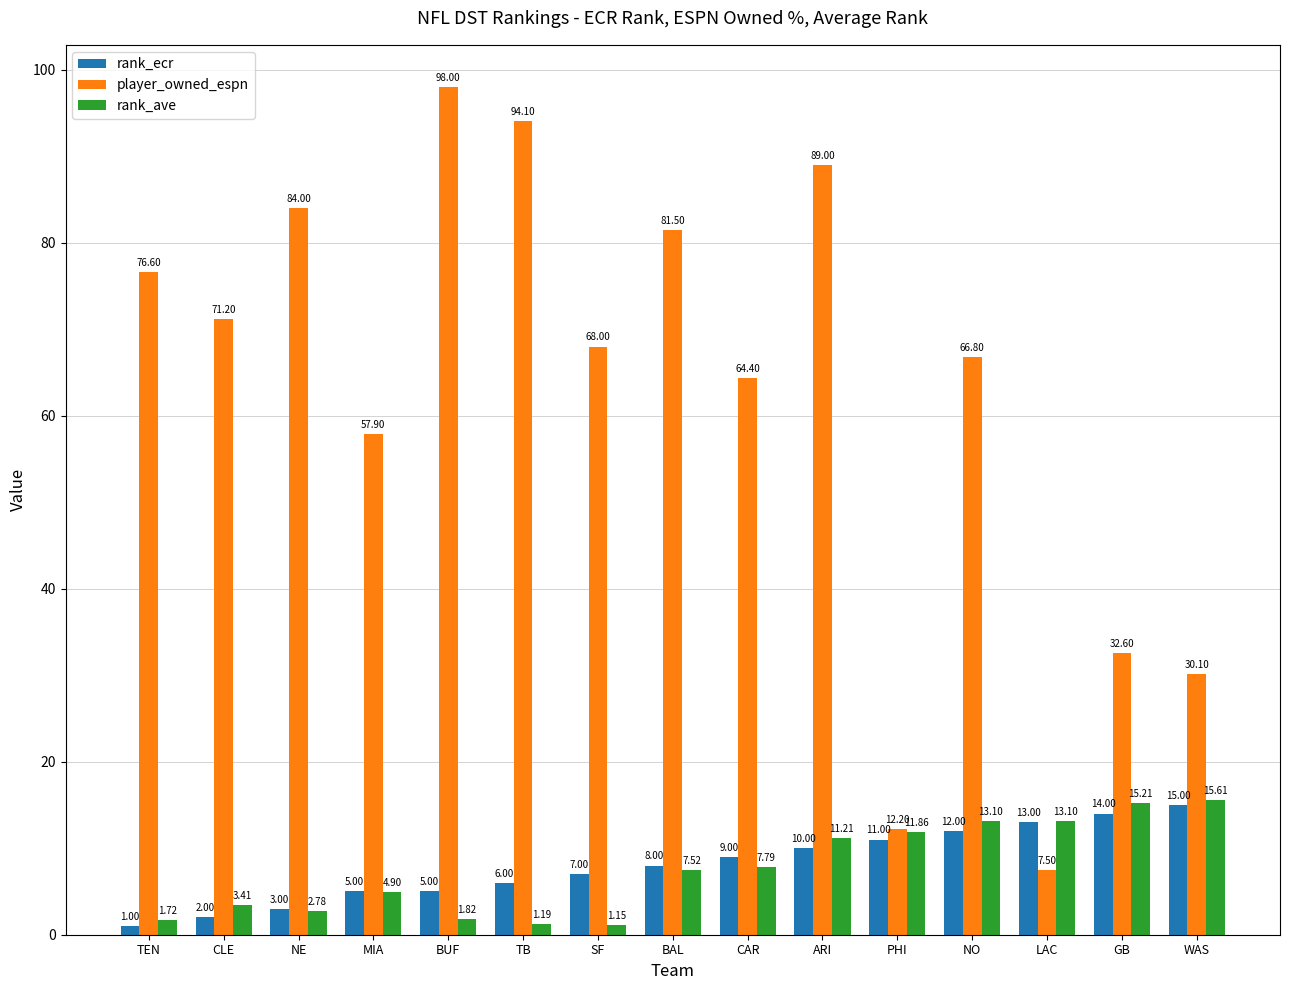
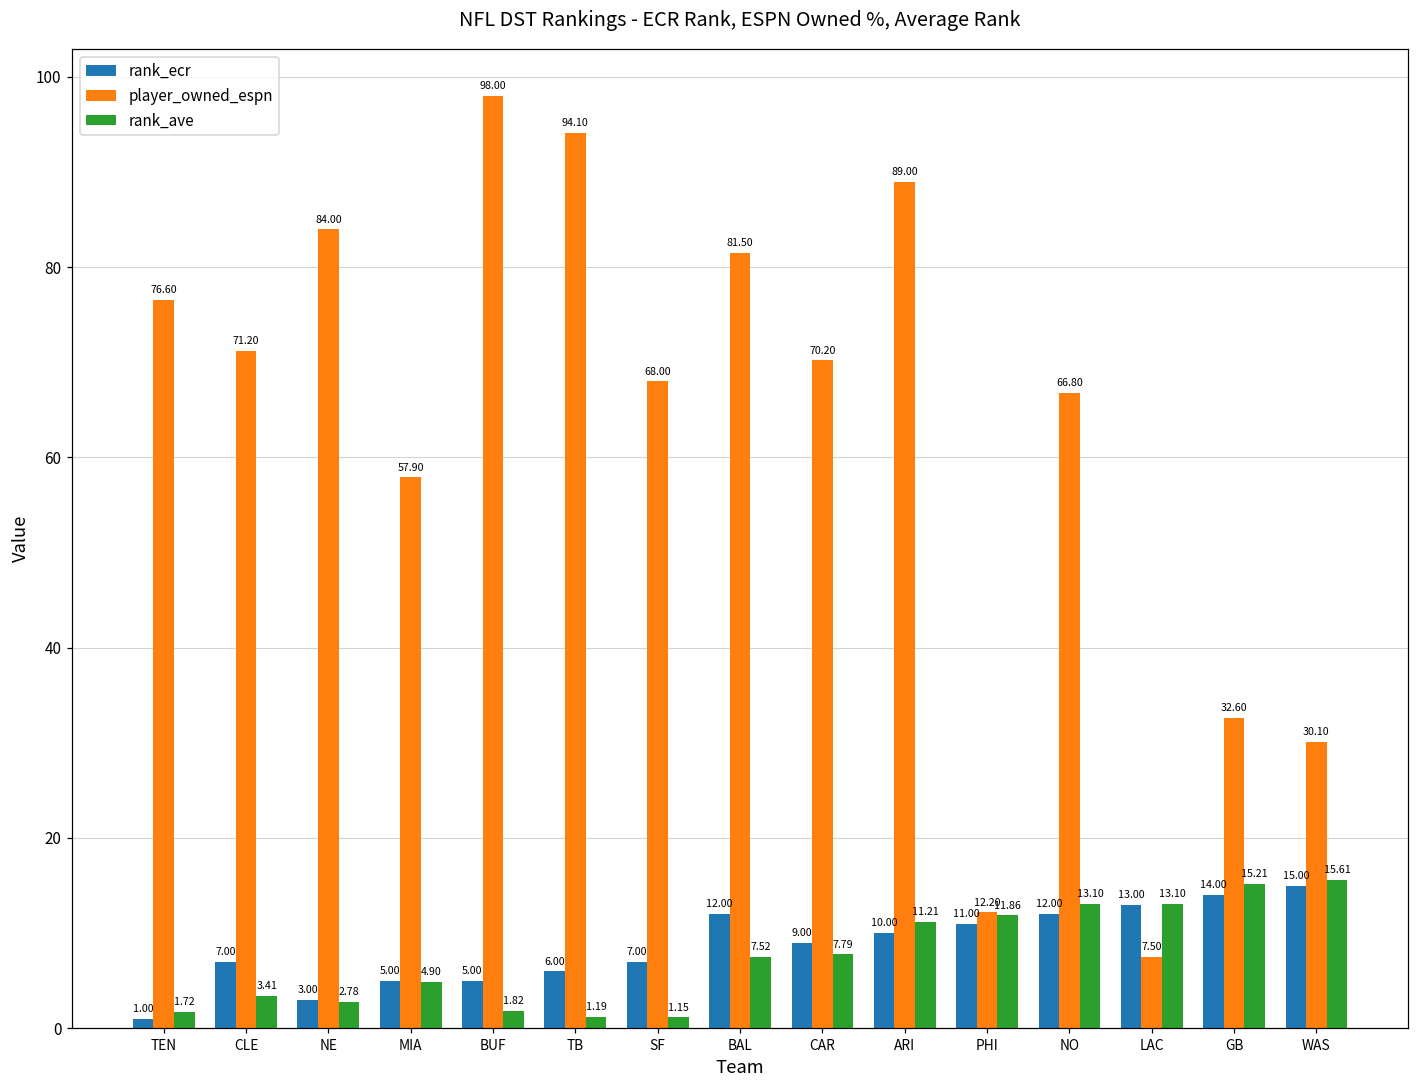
rank_ecr, CLE: 2.00 -> 7.00
rank_ecr, BAL: 8.00 -> 12.00
player_owned_espn, CAR: 64.40 -> 70.20
